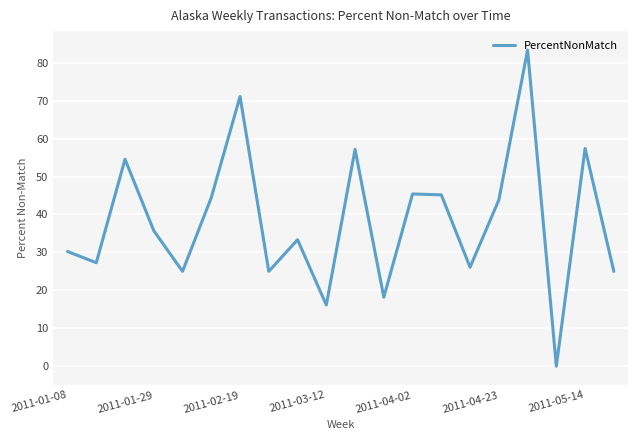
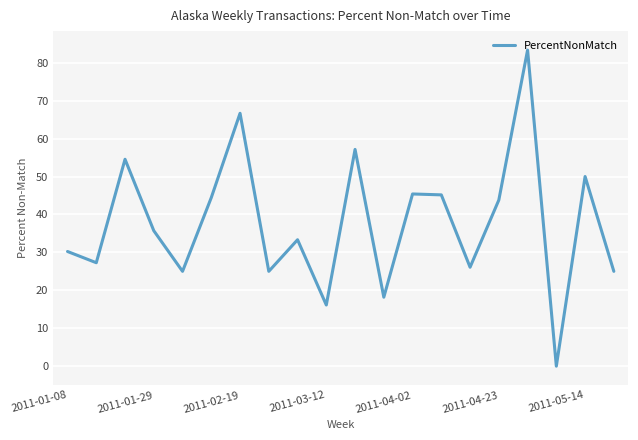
2011-02-19: 71 -> 67
2011-05-14: 57 -> 50
